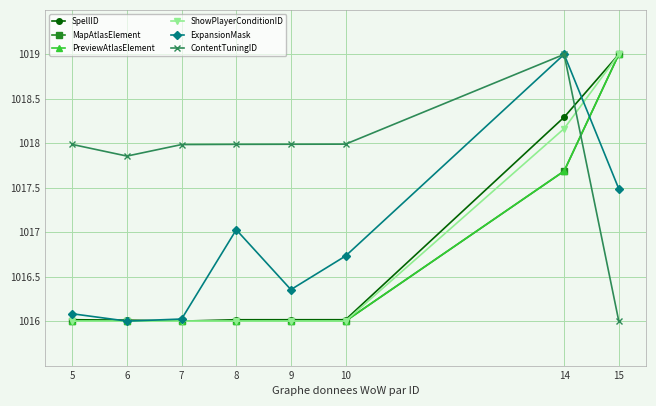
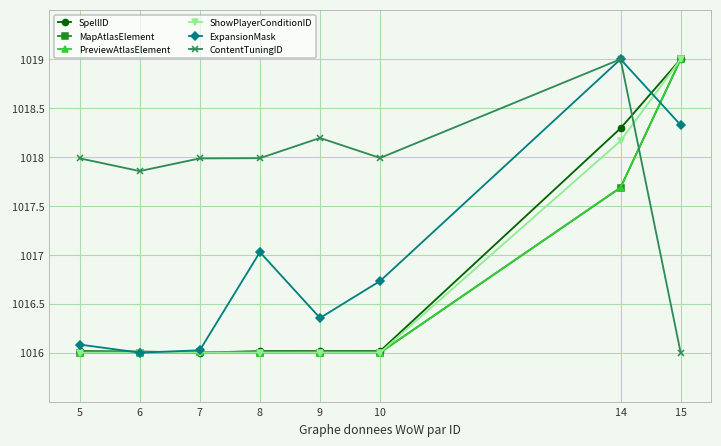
ContentTuningID, 9: 1018.0 -> 1018.2
ExpansionMask, 15: 1017.5 -> 1018.3
